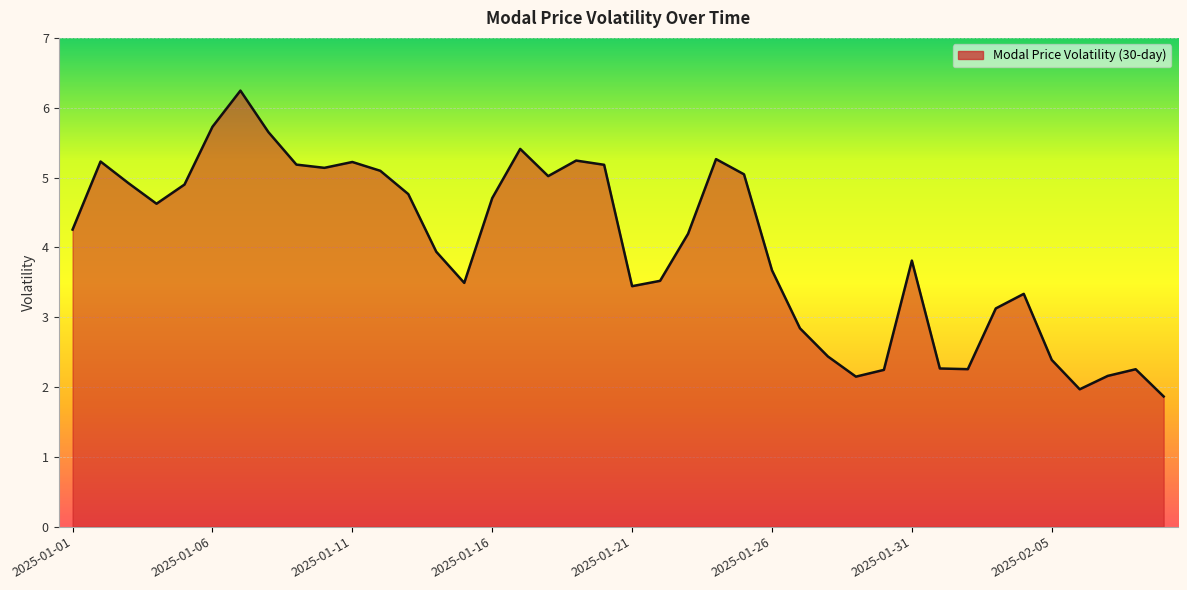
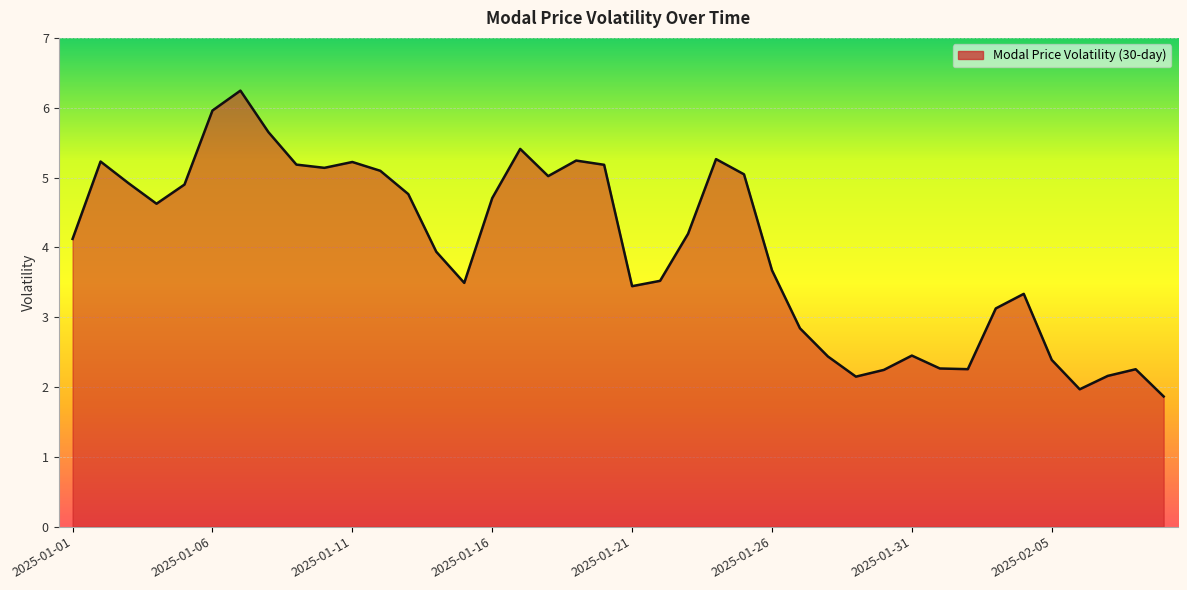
2025-01-01: 4.3 -> 4.1
2025-01-06: 5.7 -> 6.0
2025-01-31: 3.8 -> 2.4
